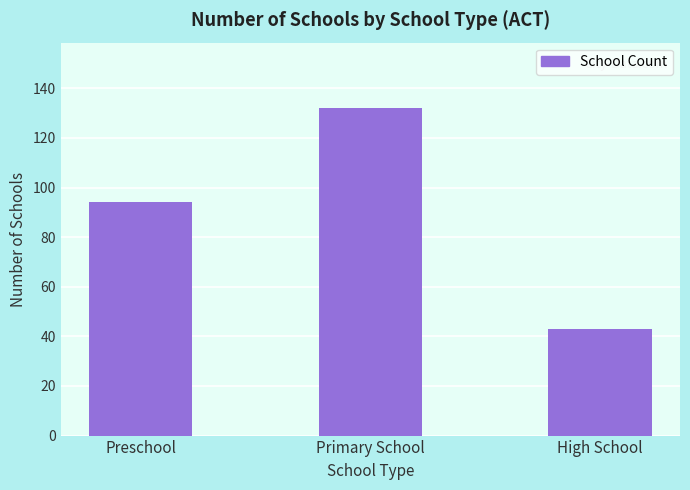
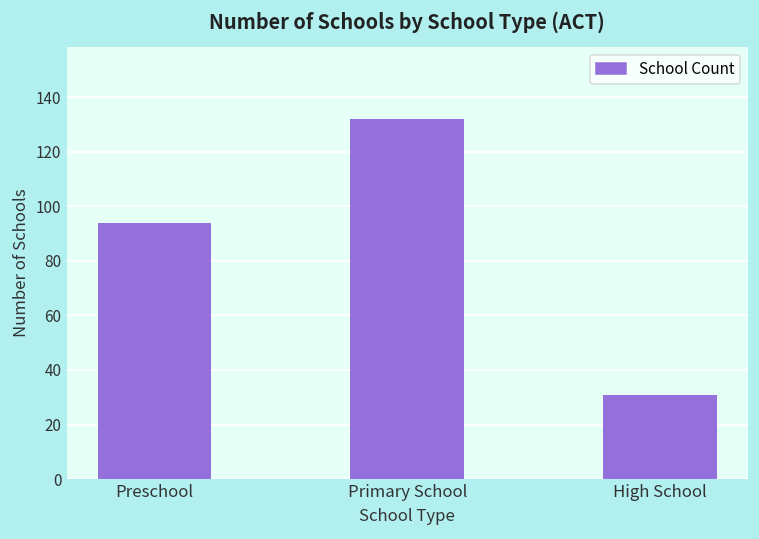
High School: 43 -> 31
